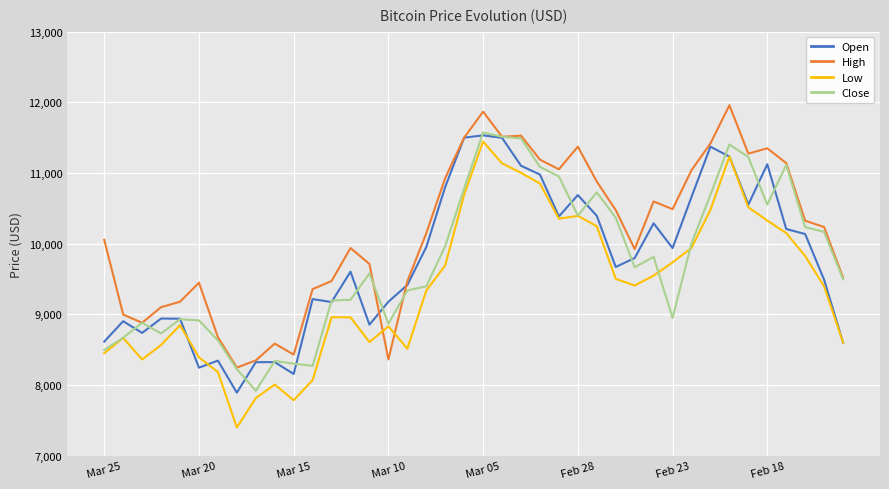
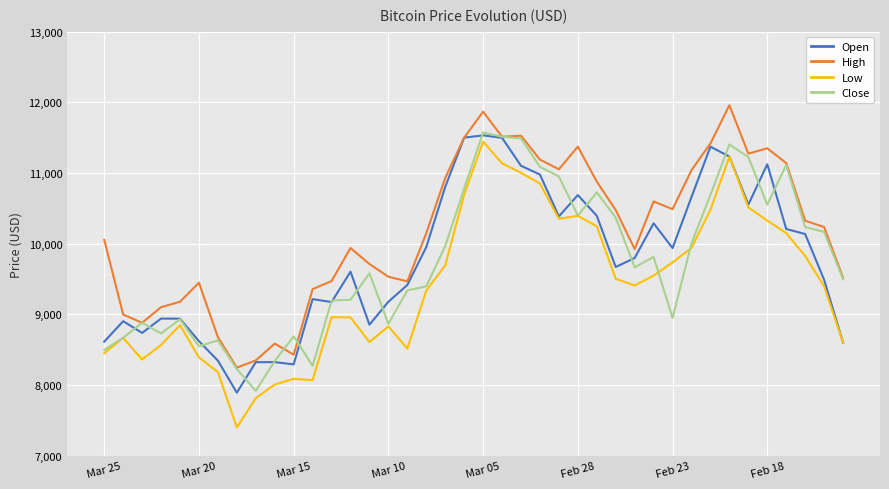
Open, Mar 20: 8,200 -> 8,600
Close, Mar 20: 8,900 -> 8,500
Open, Mar 15: 8,200 -> 8,300
Low, Mar 15: 7,800 -> 8,100
Close, Mar 15: 8,300 -> 8,700
High, Mar 10: 8,400 -> 9,500
